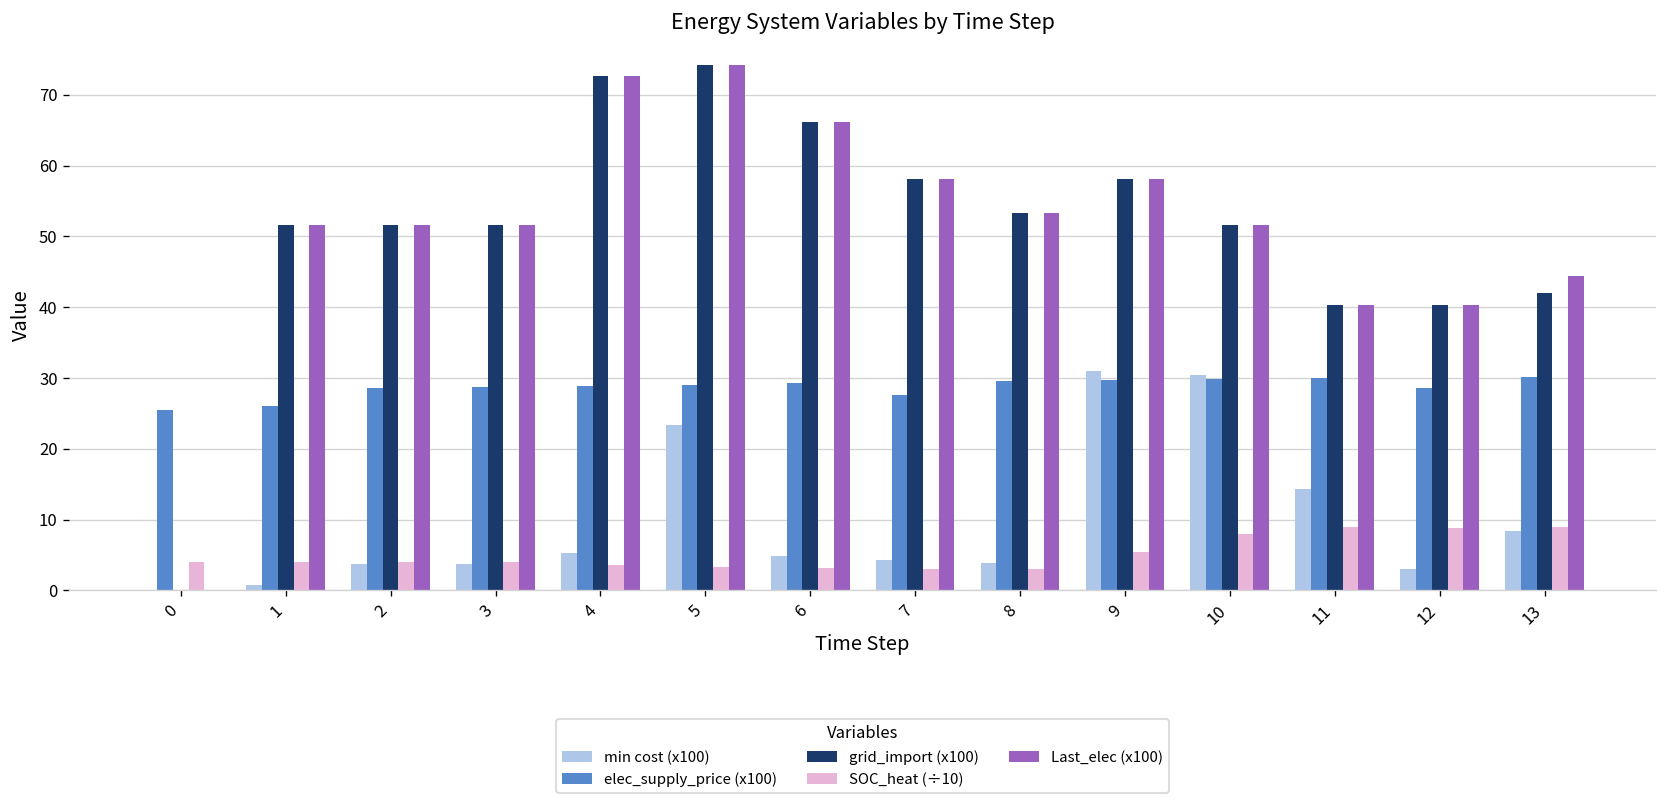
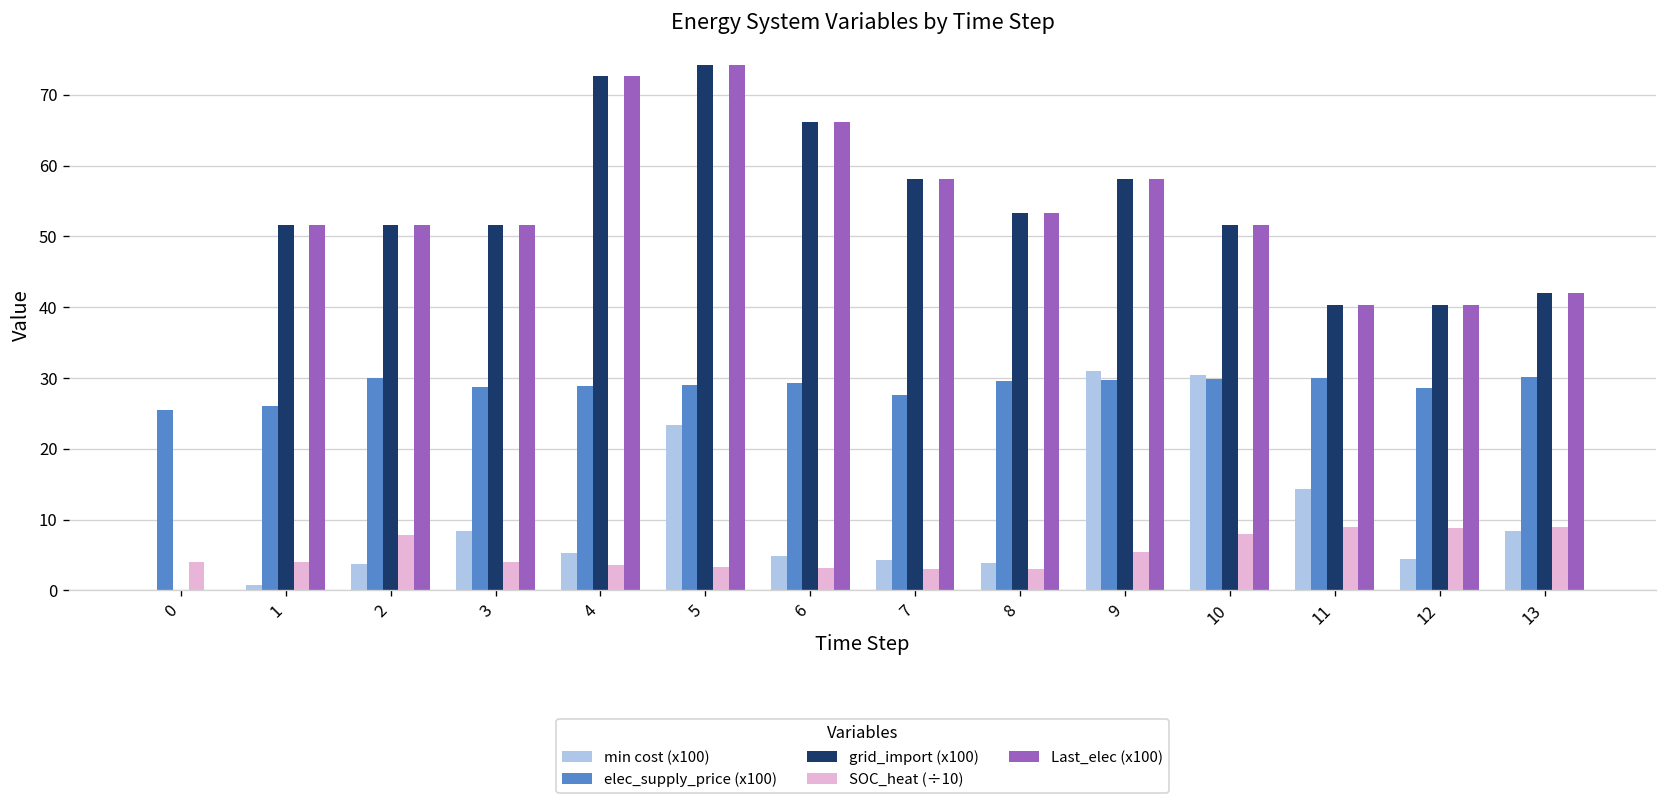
elec_supply_price (x100), 2: 29 -> 30
SOC_heat (÷10), 2: 4 -> 8
min cost (x100), 3: 4 -> 8
min cost (x100), 12: 3 -> 4
Last_elec (x100), 13: 44 -> 42
